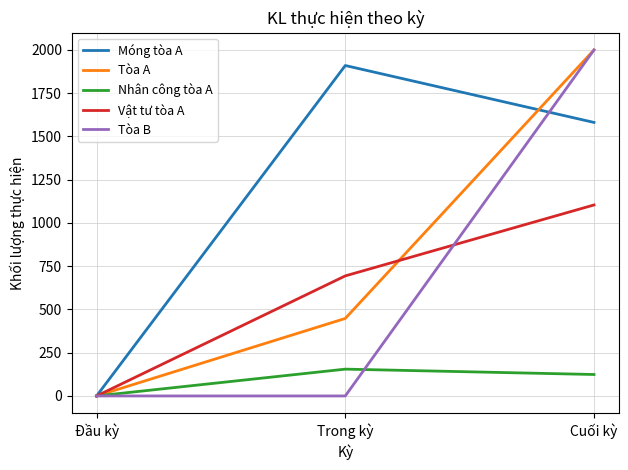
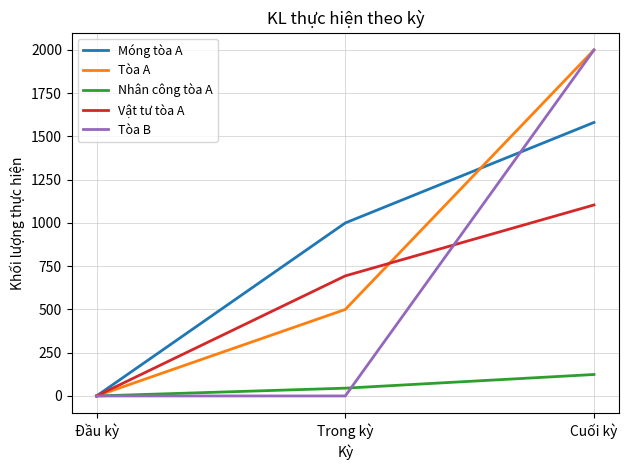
Móng tòa A, Trong kỳ: 1910 -> 1000
Tòa A, Trong kỳ: 450 -> 500
Nhân công tòa A, Trong kỳ: 160 -> 50
